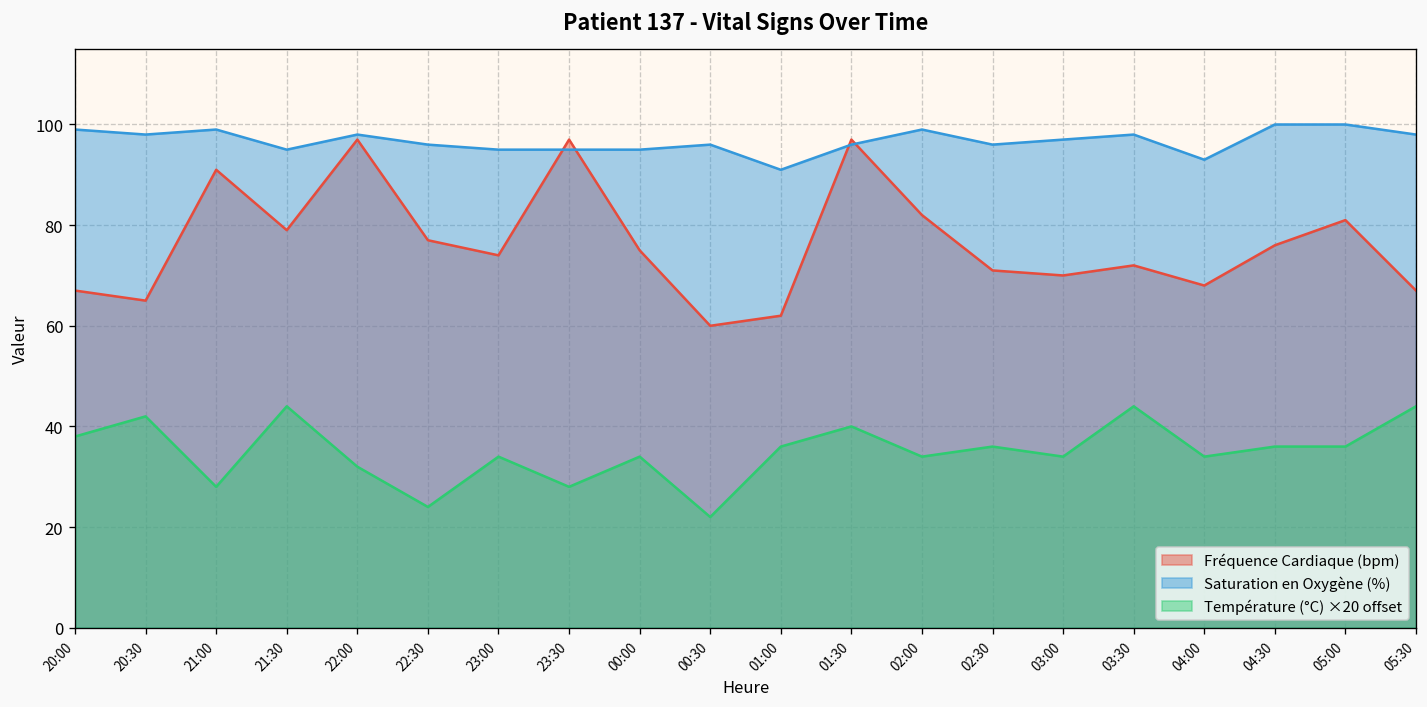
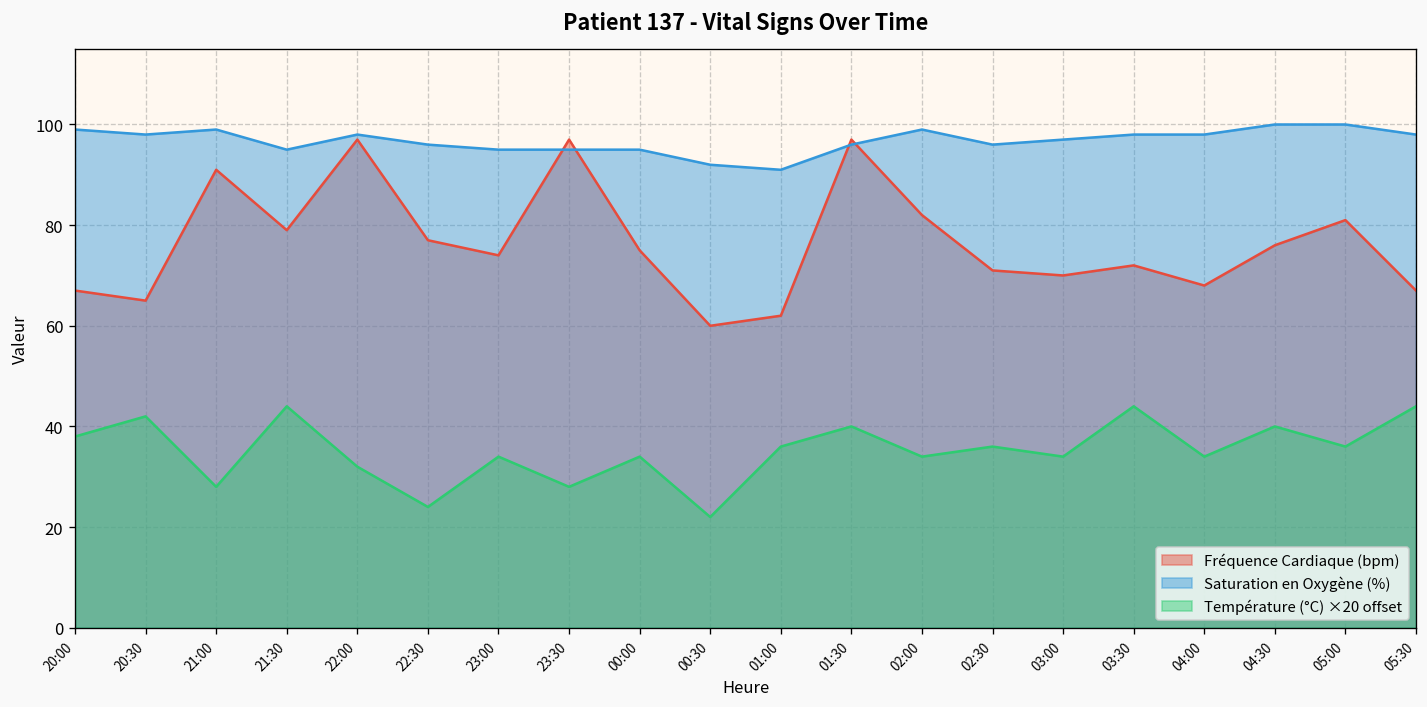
Saturation en Oxygène (%), 00:30: 96 -> 92
Saturation en Oxygène (%), 04:00: 93 -> 98
Température (°C) ×20 offset, 04:30: 36 -> 40
